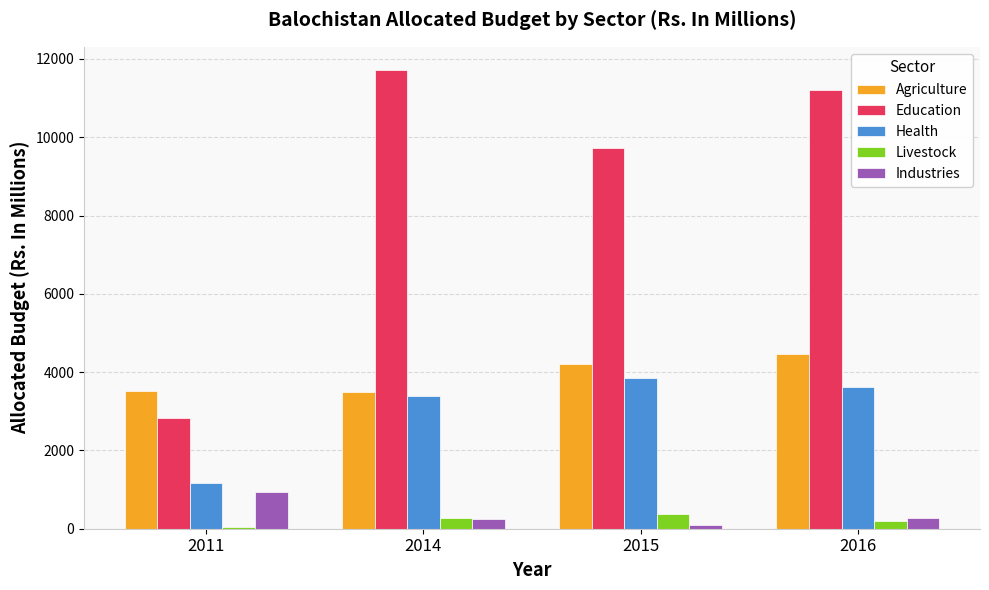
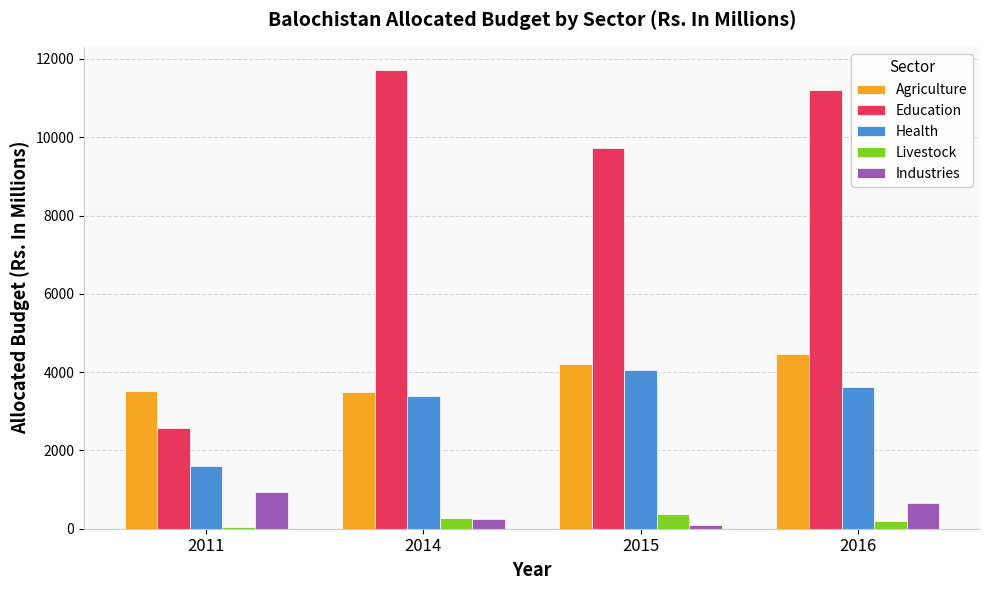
Education, 2011: 2800 -> 2600
Health, 2011: 1200 -> 1600
Health, 2015: 3800 -> 4100
Industries, 2016: 300 -> 600
